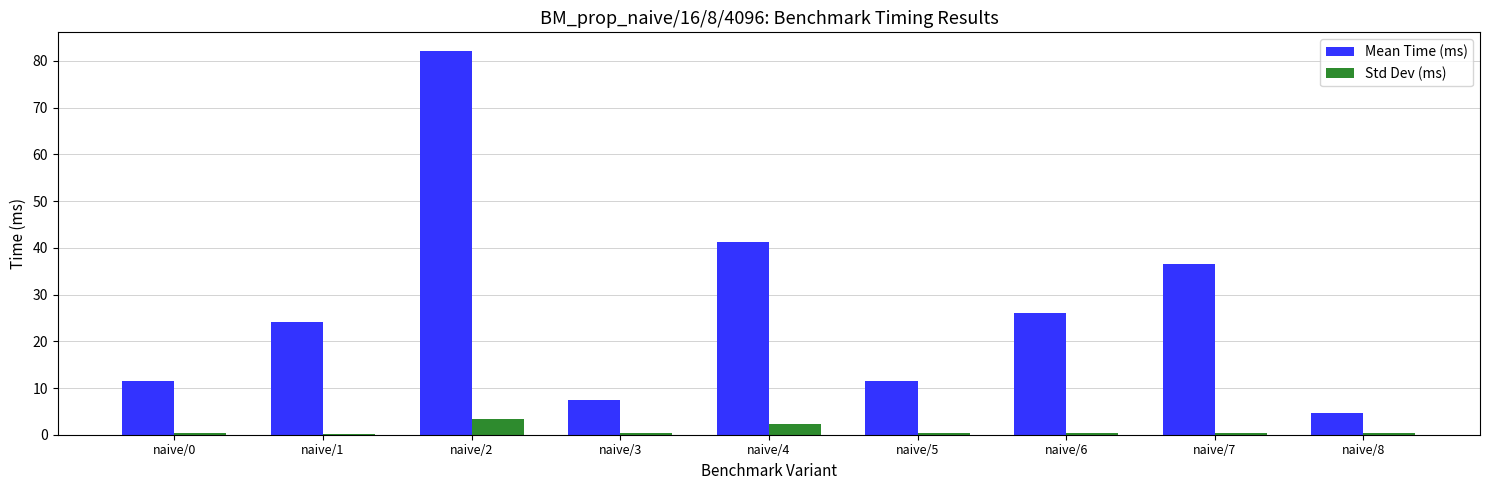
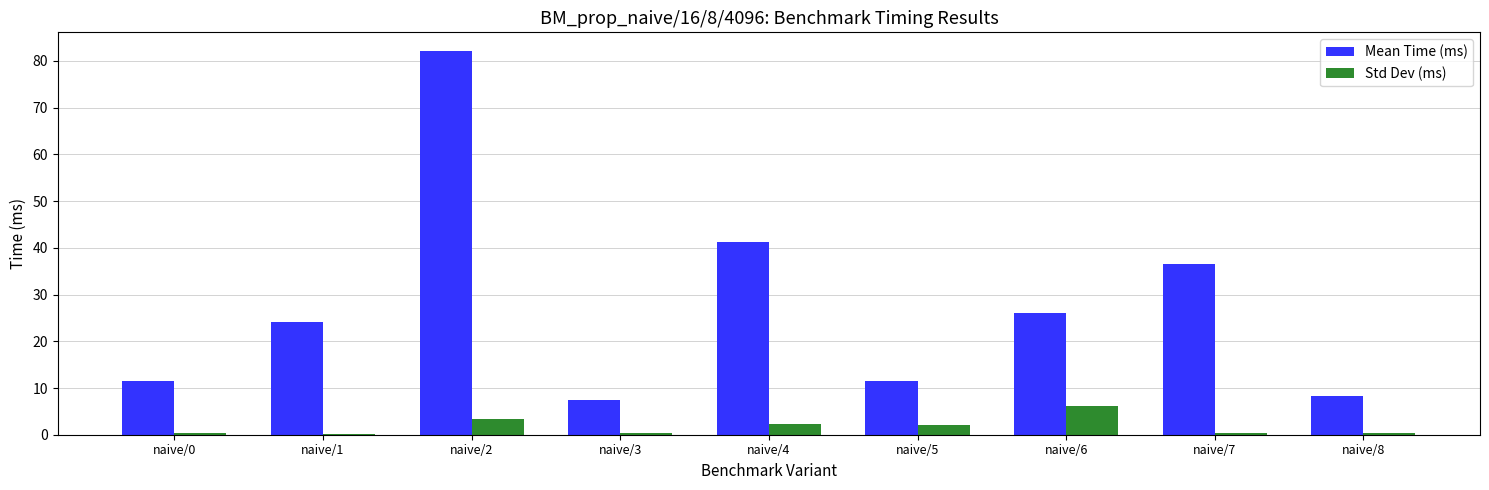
Std Dev (ms), naive/5: 0 -> 2
Std Dev (ms), naive/6: 0 -> 6
Mean Time (ms), naive/8: 5 -> 8
